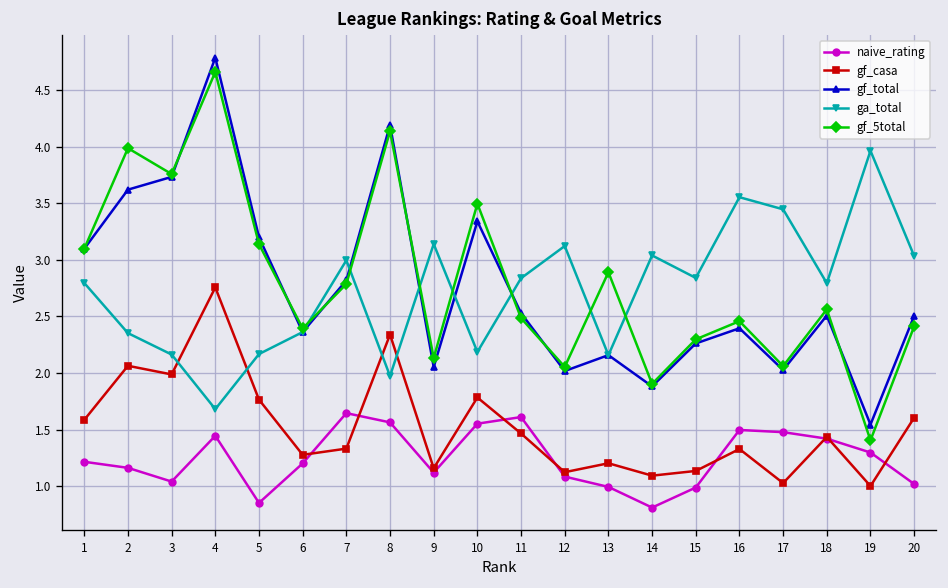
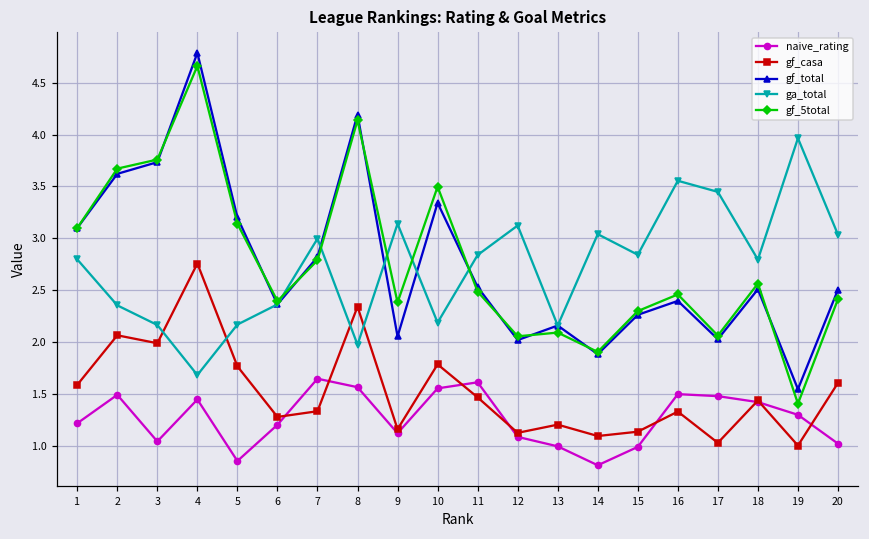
naive_rating, 2: 1.2 -> 1.5
gf_5total, 2: 4.0 -> 3.7
gf_5total, 9: 2.1 -> 2.4
gf_5total, 13: 2.9 -> 2.1
